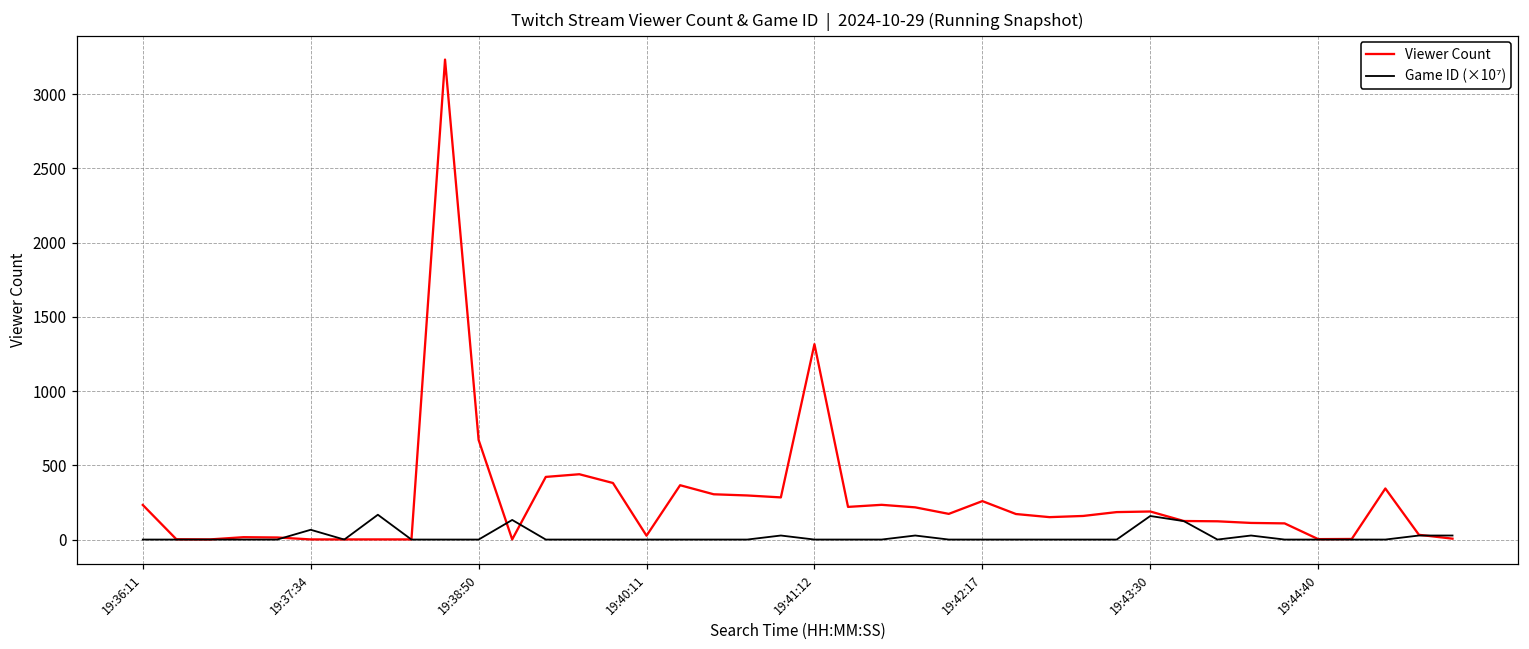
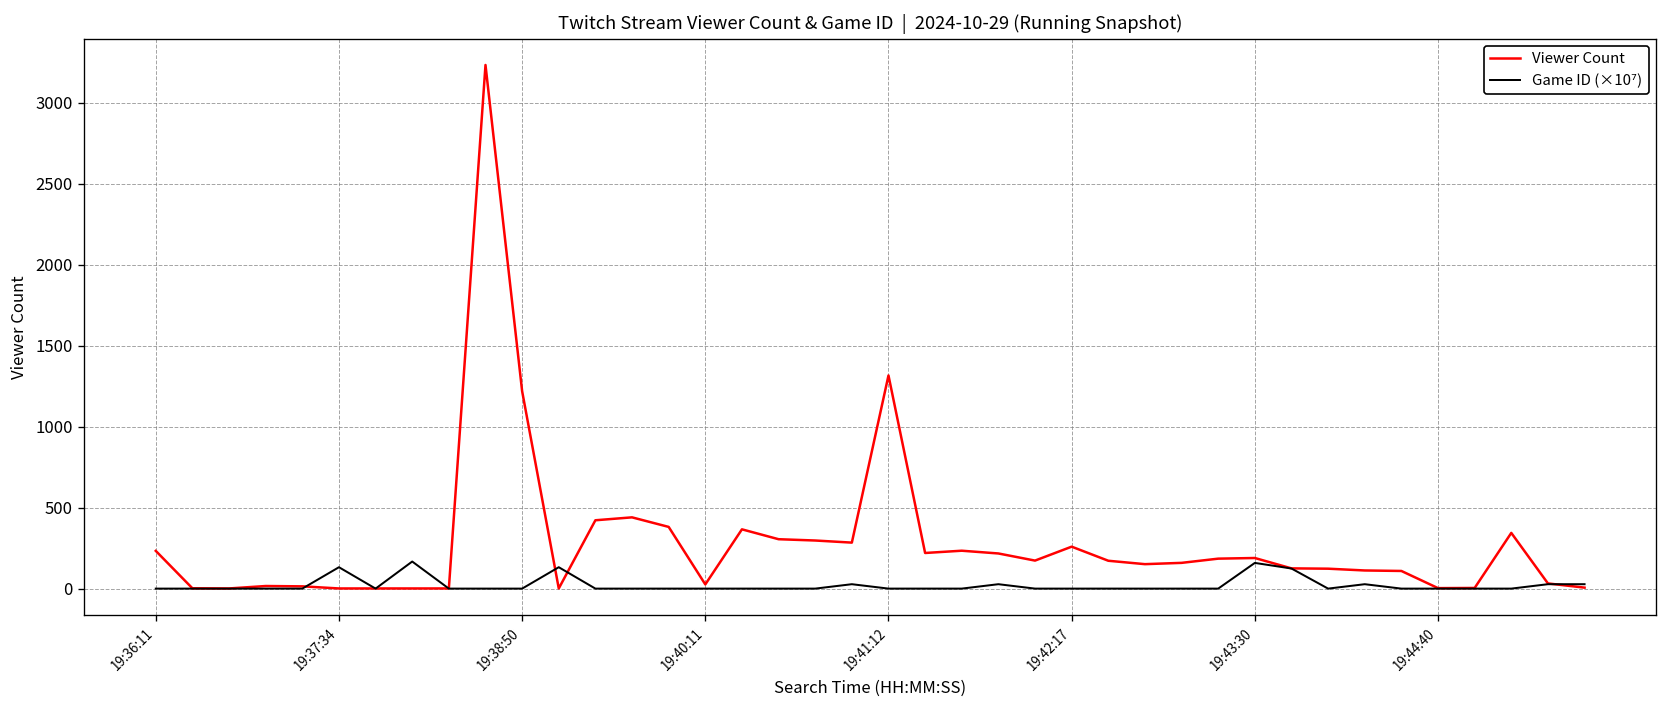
Game ID (×10⁷), 19:37:34: 70 -> 130
Viewer Count, 19:38:50: 670 -> 1220
